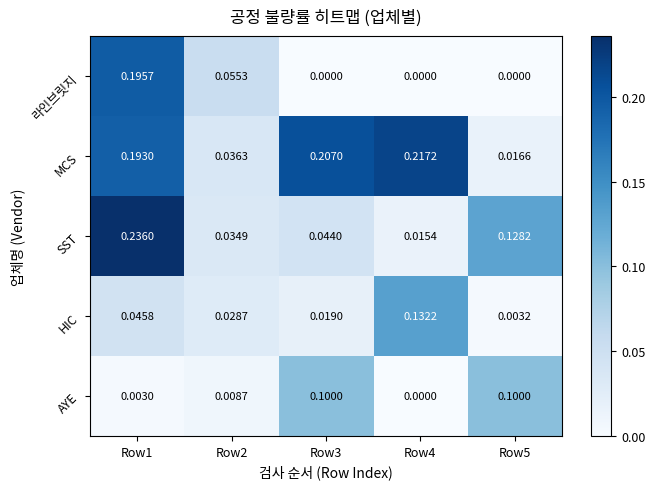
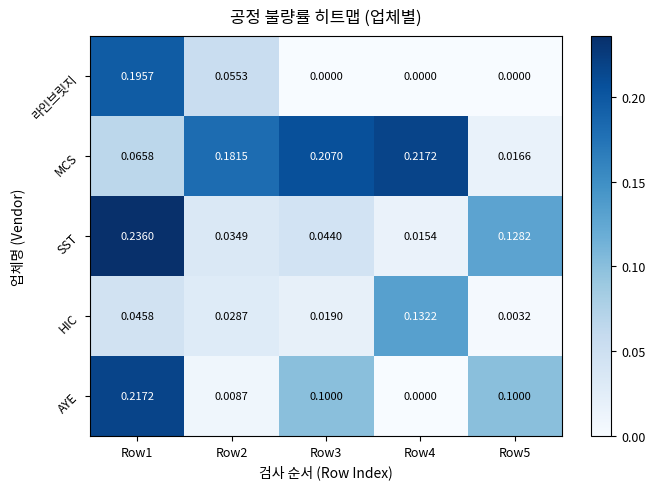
MCS, Row1: 0.1930 -> 0.0658
MCS, Row2: 0.0363 -> 0.1815
AYE, Row1: 0.0030 -> 0.2172
